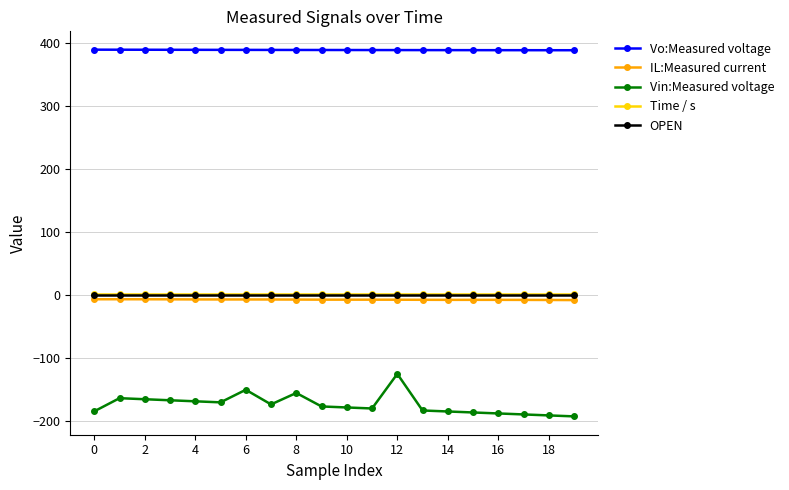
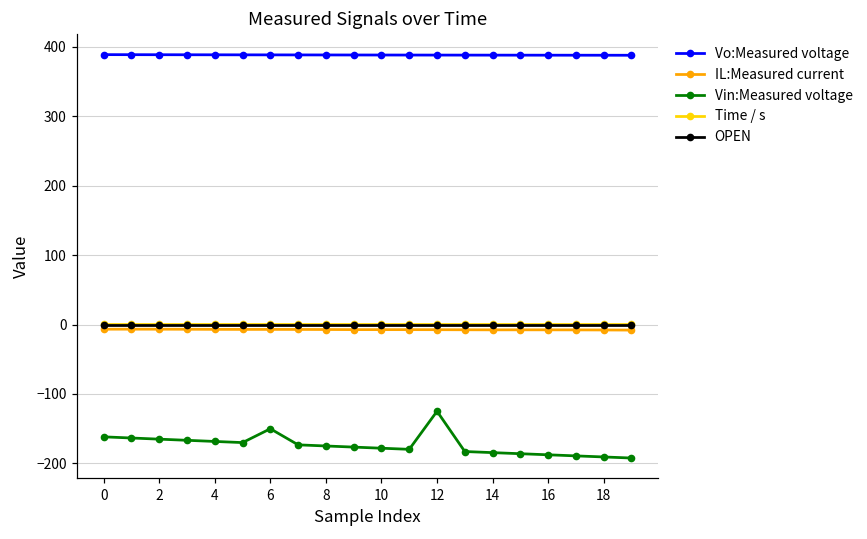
Vin:Measured voltage, 0: -180 -> -160
Vin:Measured voltage, 8: -160 -> -170
